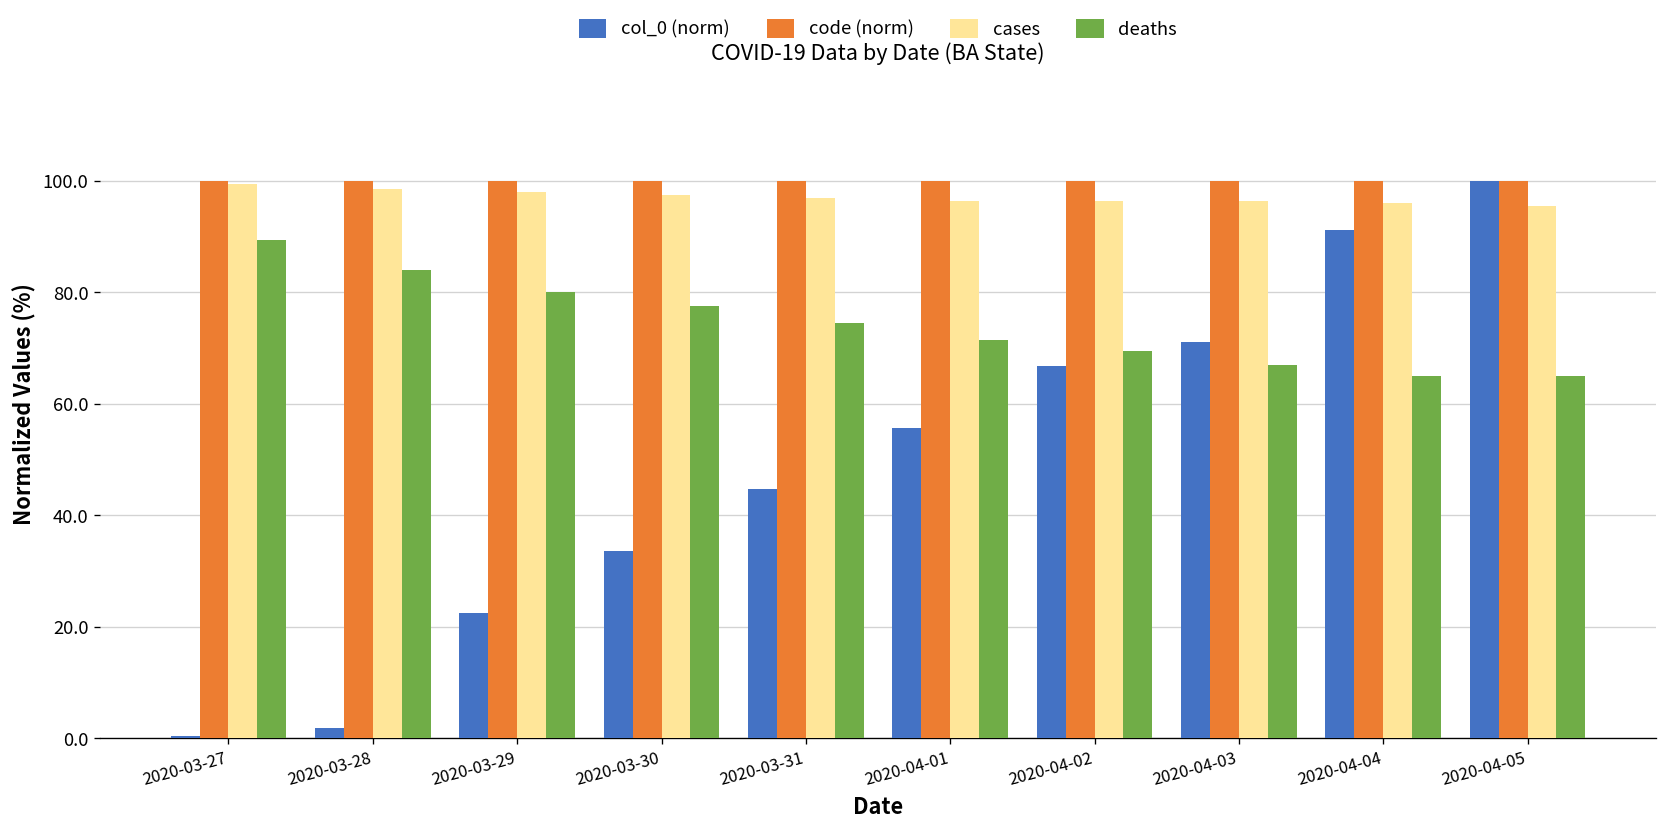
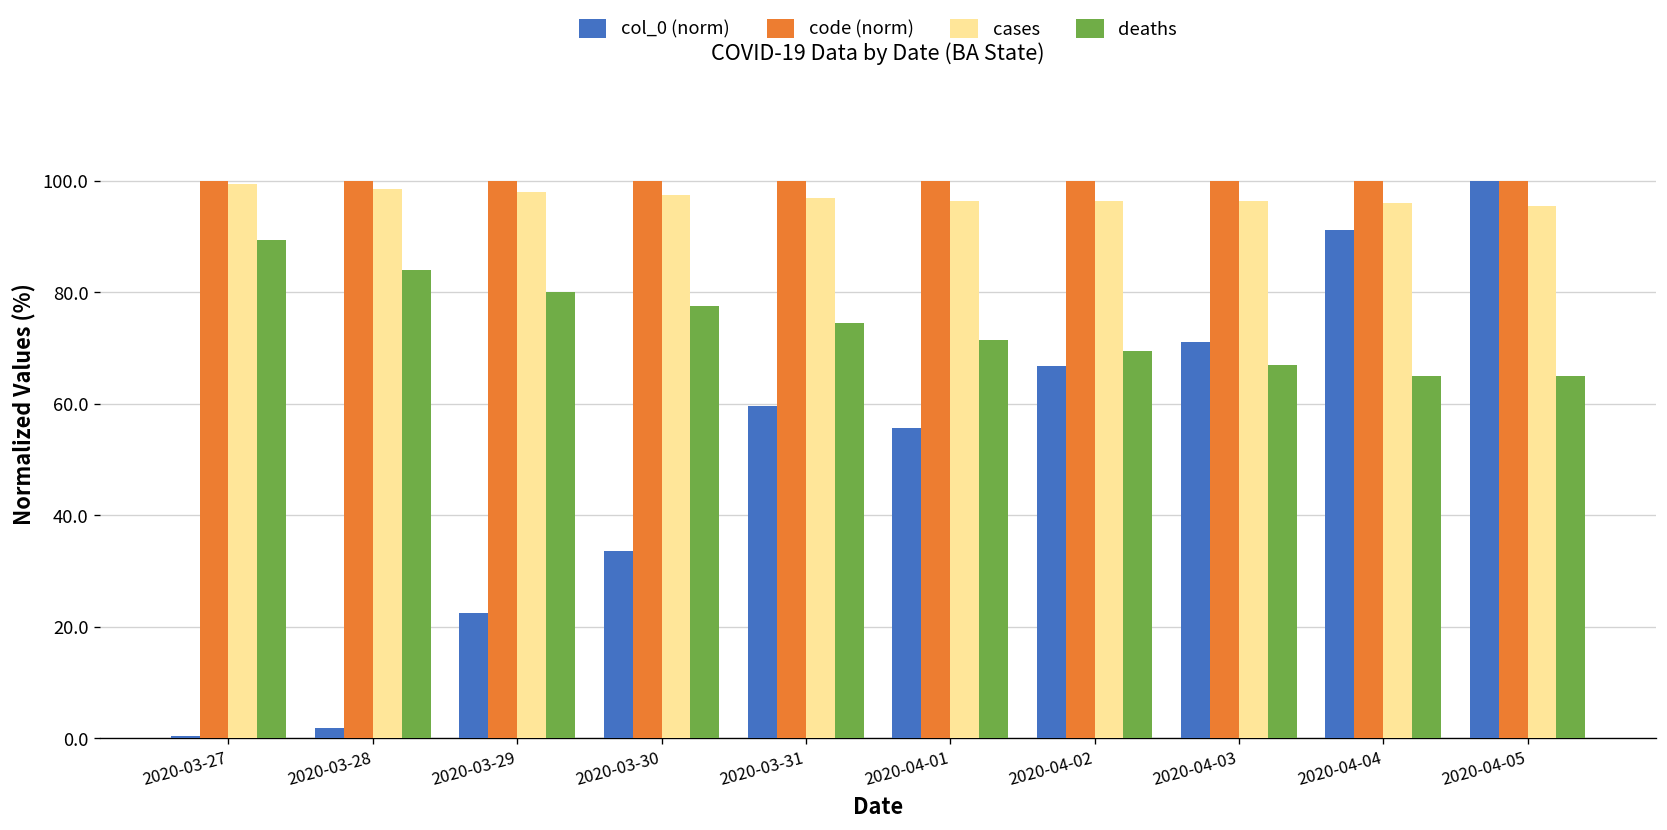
col_0 (norm), 2020-03-31: 45 -> 60
